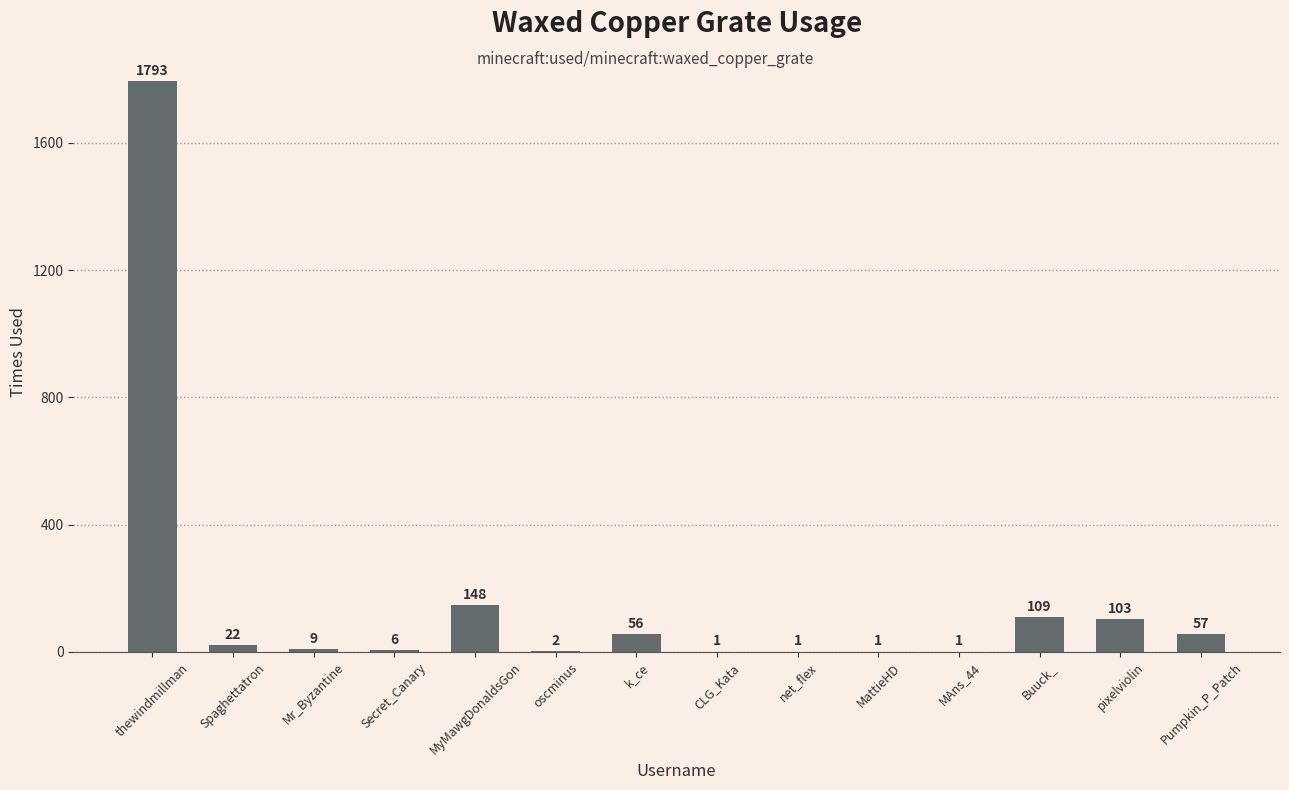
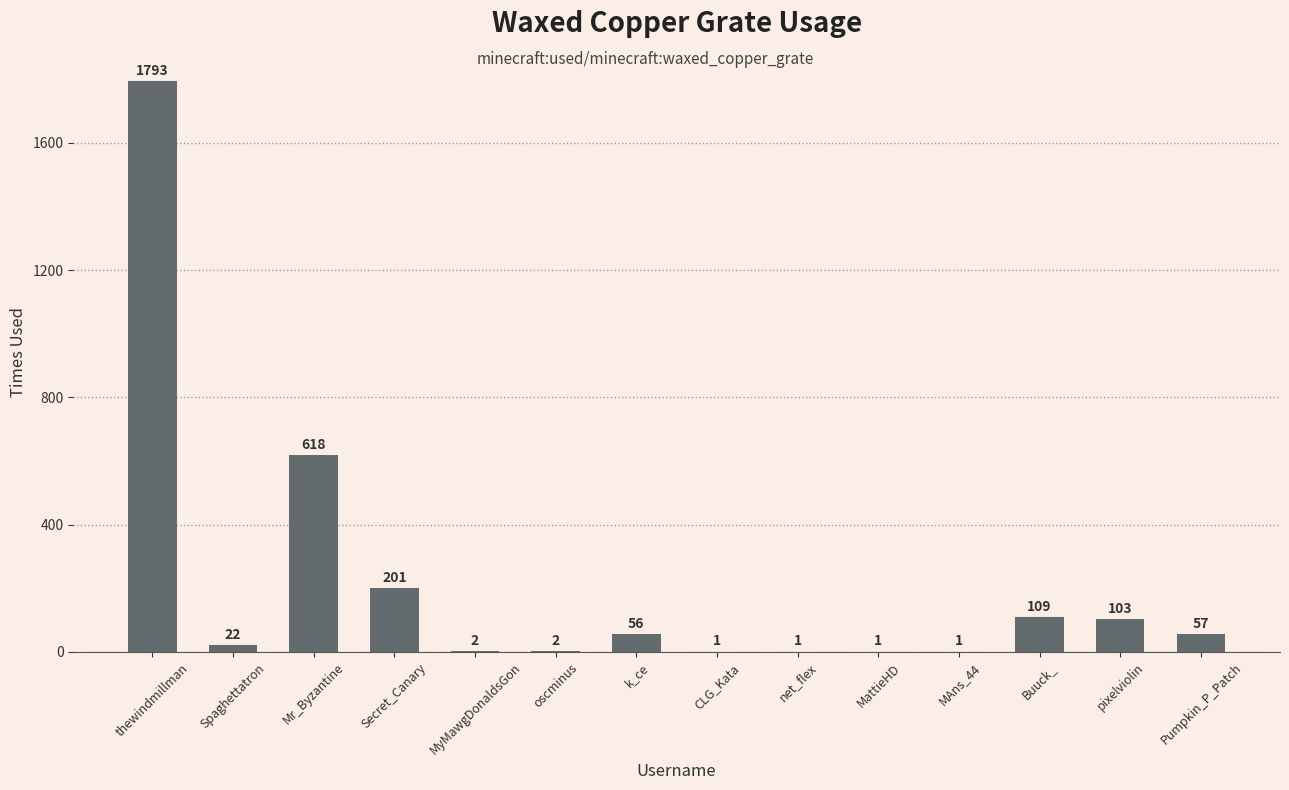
Mr_Byzantine: 9 -> 618
Secret_Canary: 6 -> 201
MyMawgDonaldsGon: 148 -> 2
